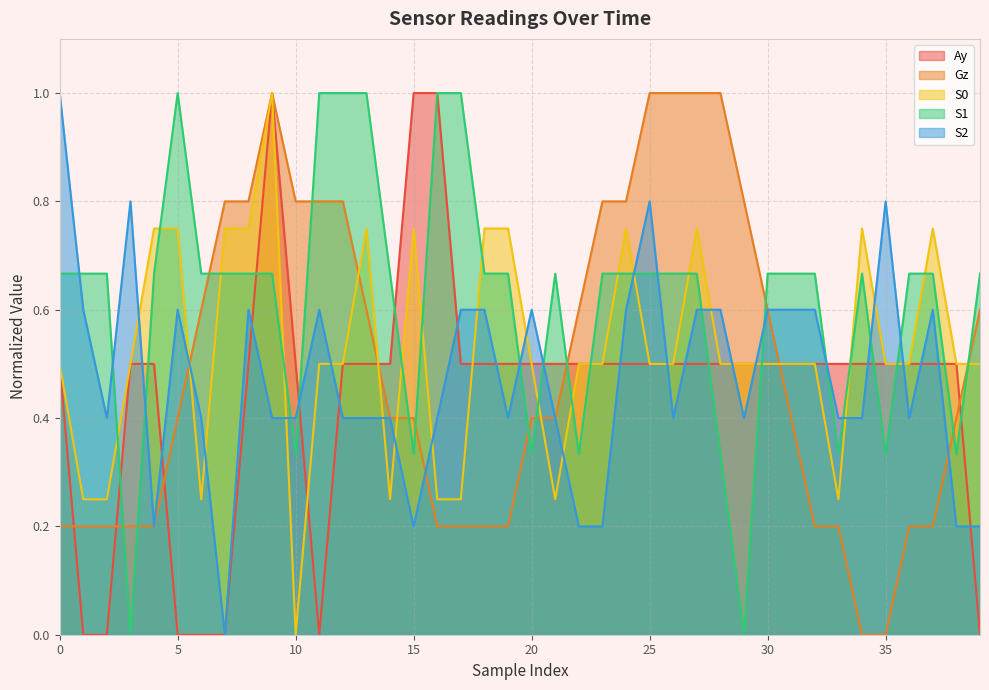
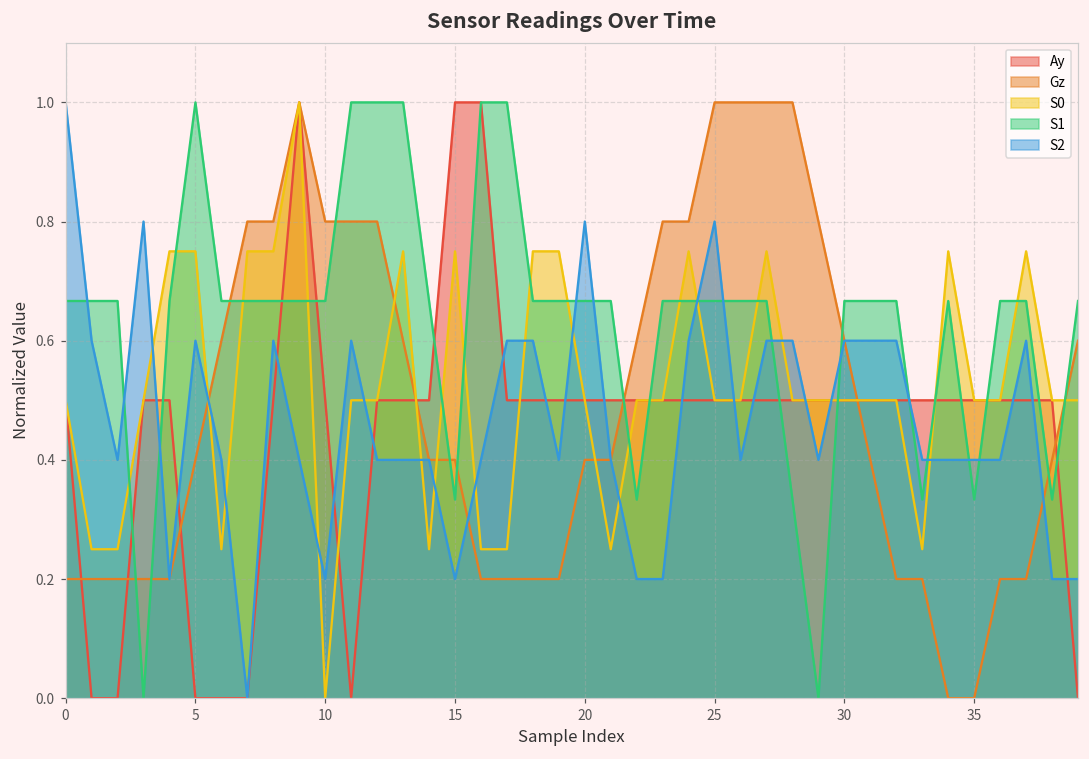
S1, 10: 0.33 -> 0.67
S2, 10: 0.40 -> 0.20
S1, 20: 0.33 -> 0.67
S2, 20: 0.60 -> 0.80
S2, 35: 0.80 -> 0.40
